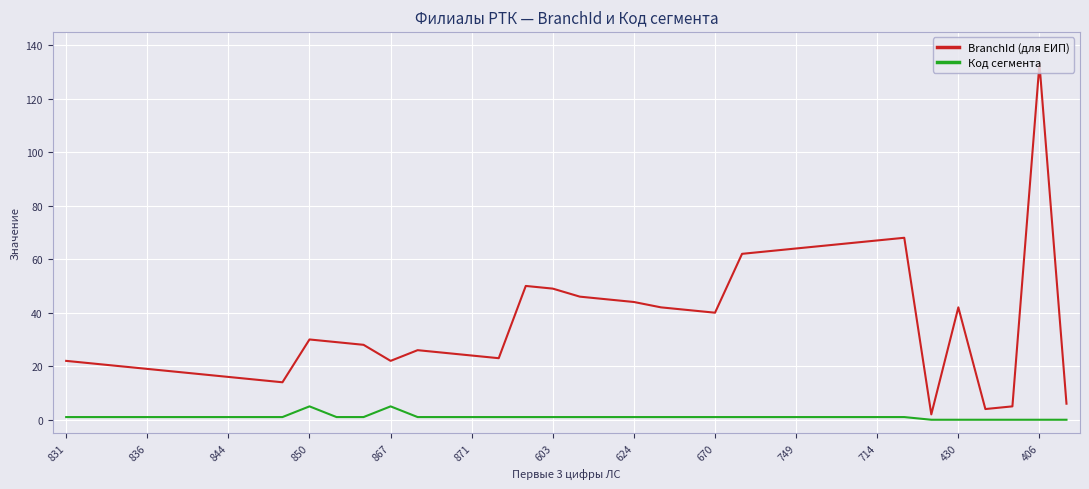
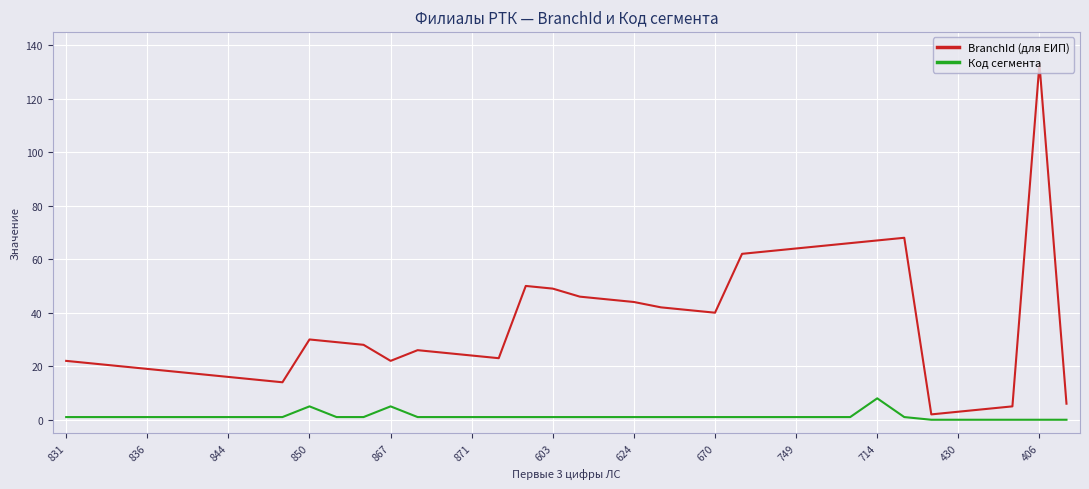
Код сегмента, 714: 1 -> 8
BranchId (для ЕИП), 430: 42 -> 3
